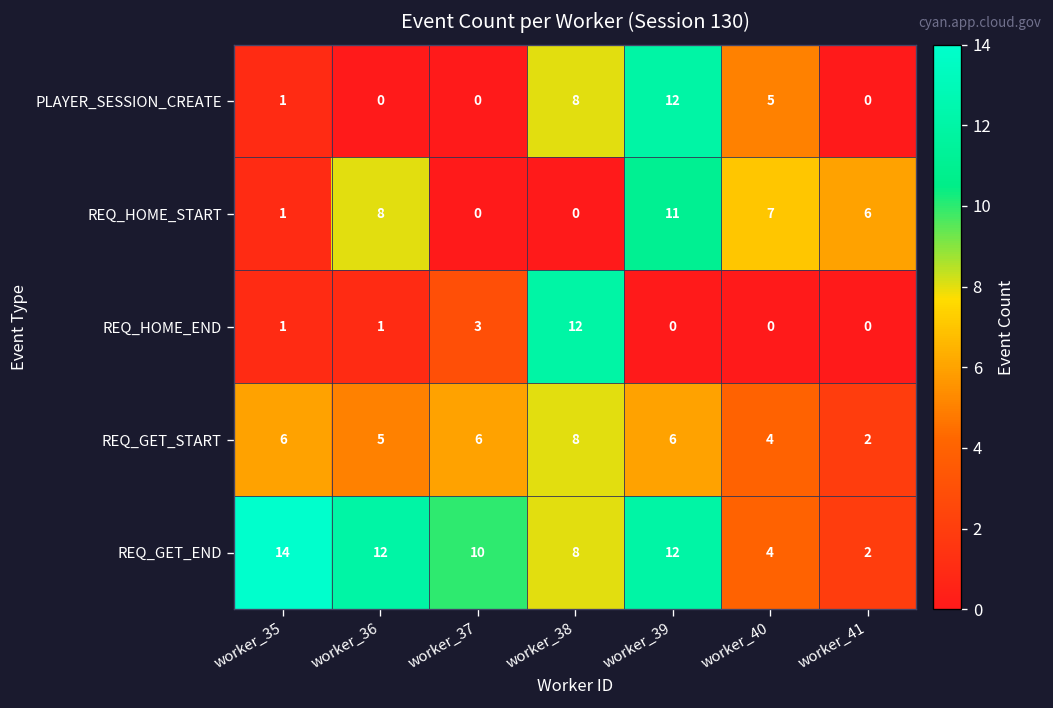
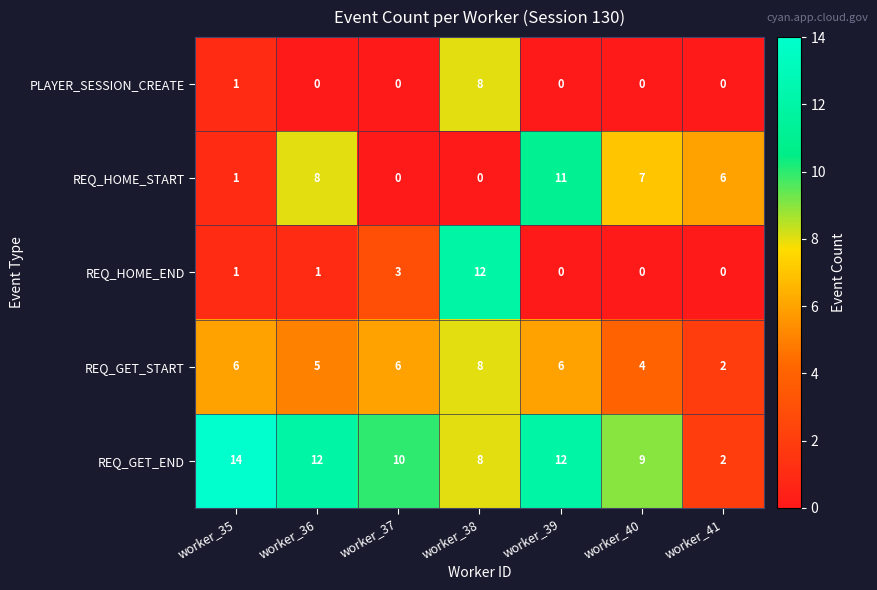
PLAYER_SESSION_CREATE, worker_39: 12 -> 0
PLAYER_SESSION_CREATE, worker_40: 5 -> 0
REQ_GET_END, worker_40: 4 -> 9
